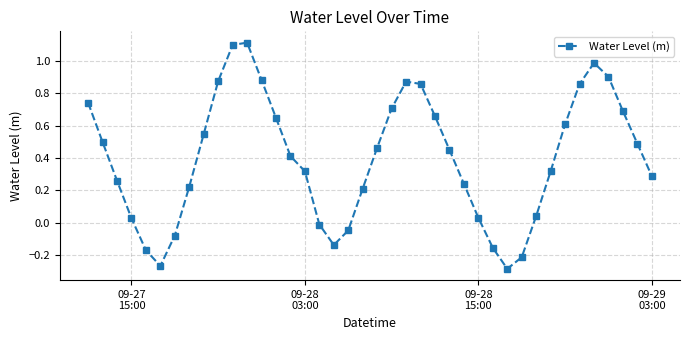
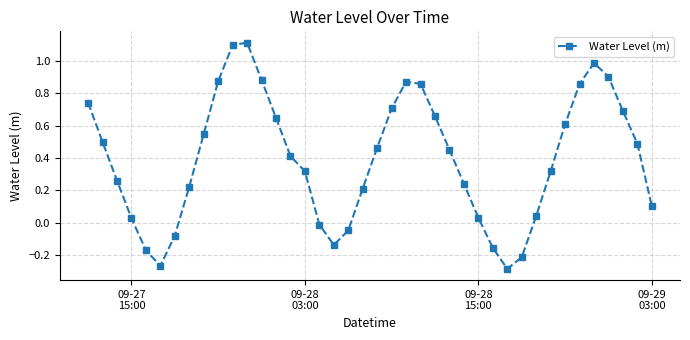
09-29 03:00: 0.29 -> 0.10
